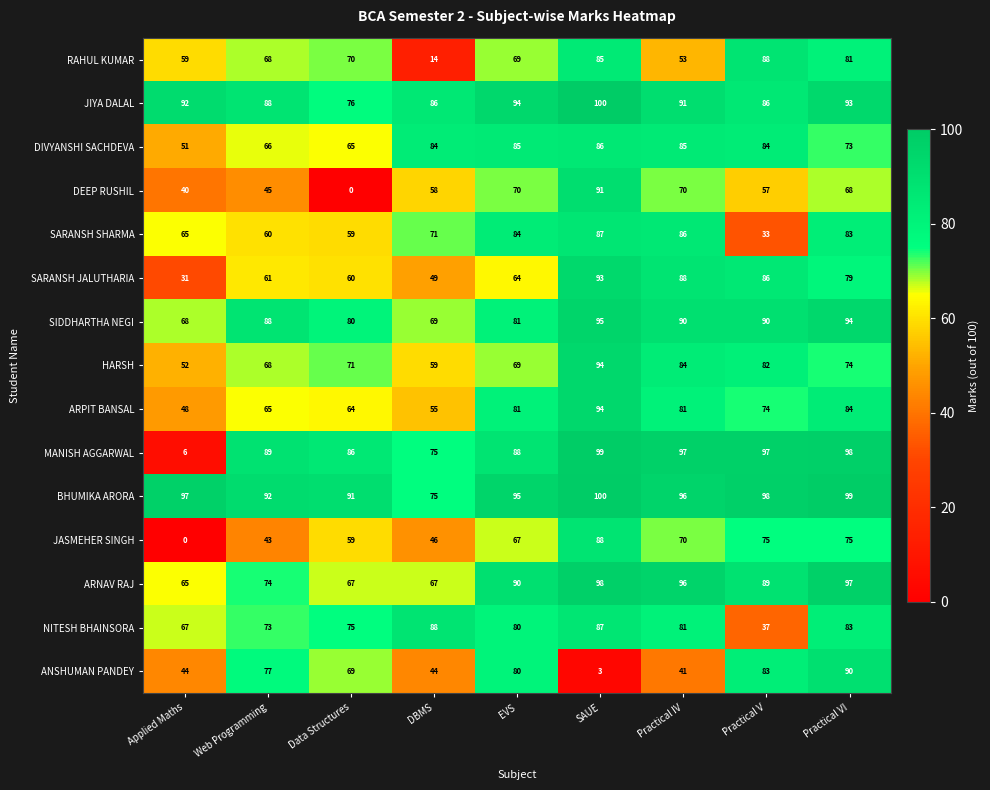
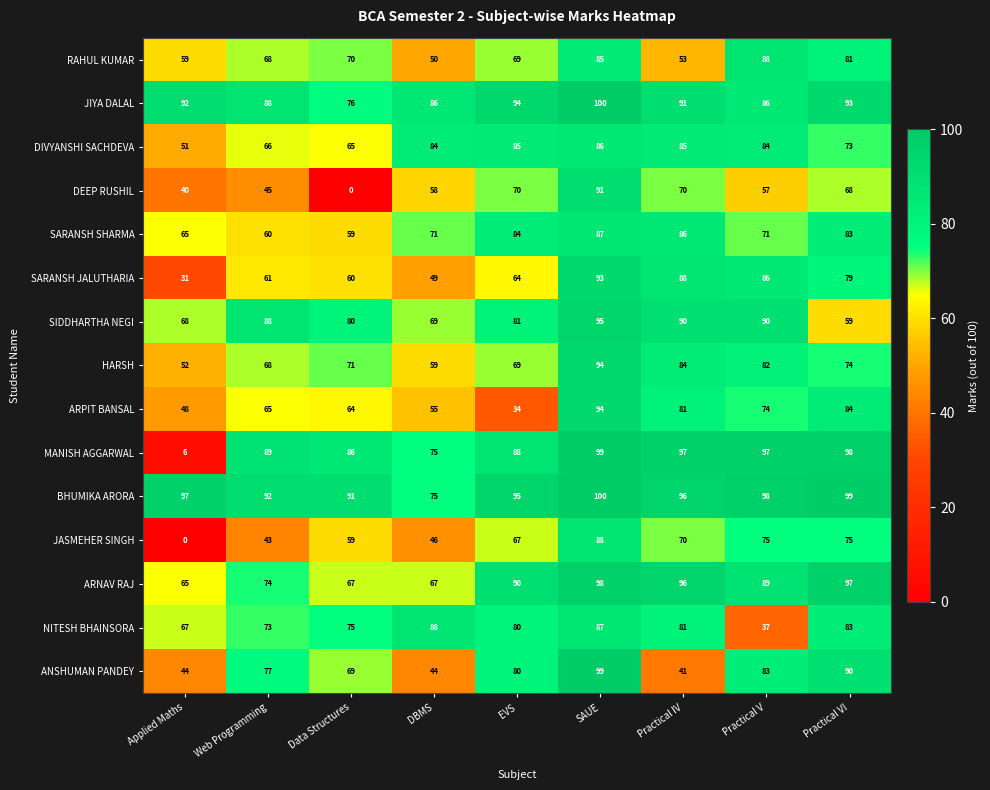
RAHUL KUMAR, DBMS: 14 -> 50
SARANSH SHARMA, Practical V: 33 -> 71
SIDDHARTHA NEGI, Practical VI: 94 -> 59
ARPIT BANSAL, EVS: 81 -> 34
ANSHUMAN PANDEY, SAUE: 3 -> 99
